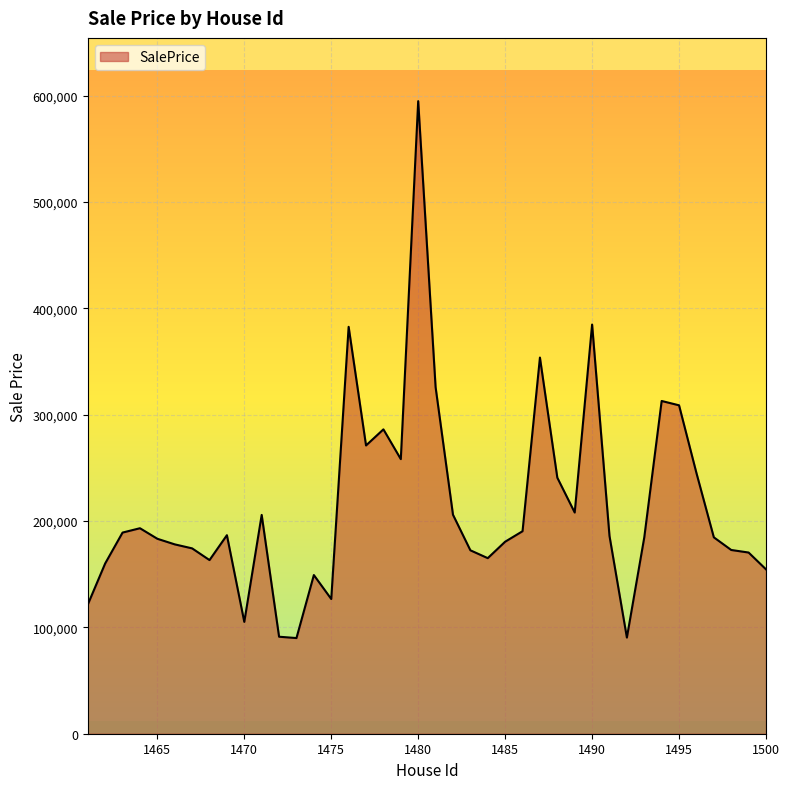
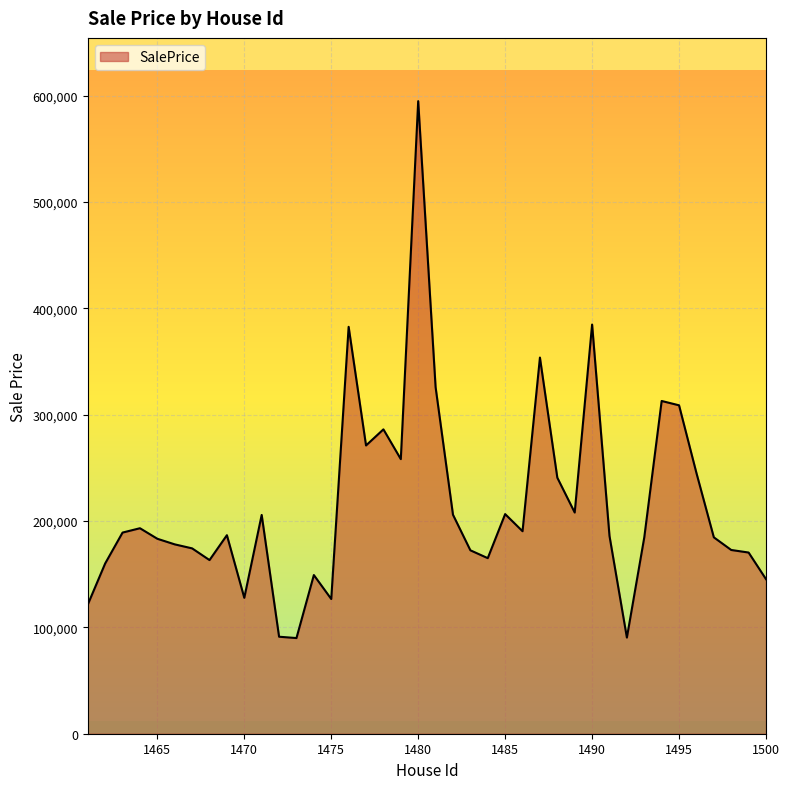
1470: 105,000 -> 128,000
1485: 181,000 -> 207,000
1500: 155,000 -> 145,000
